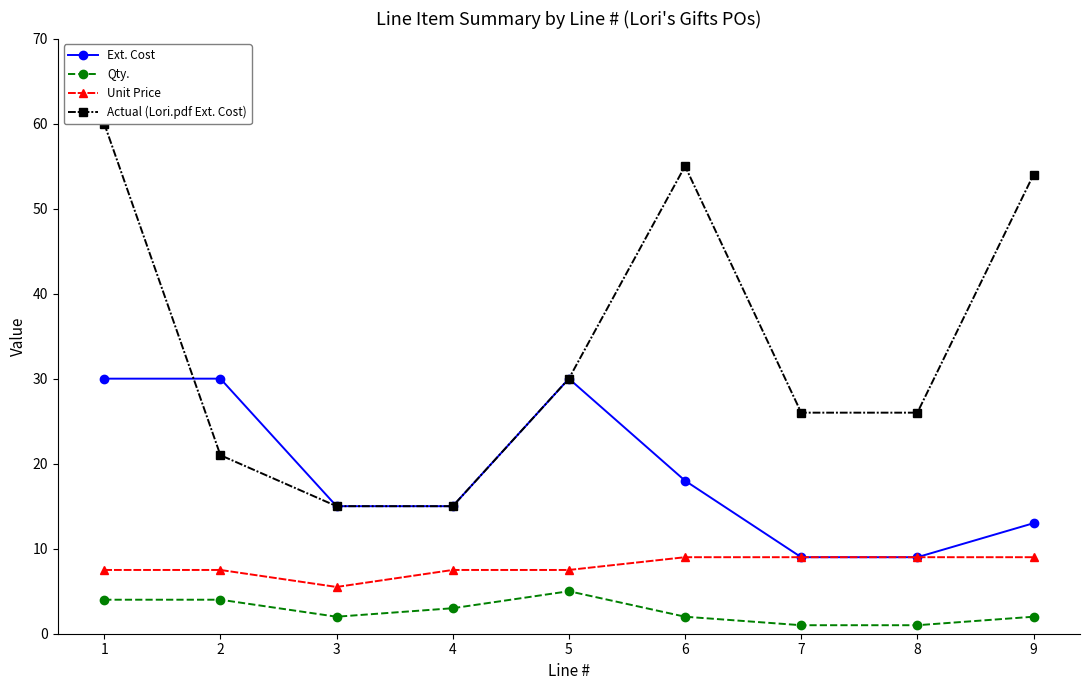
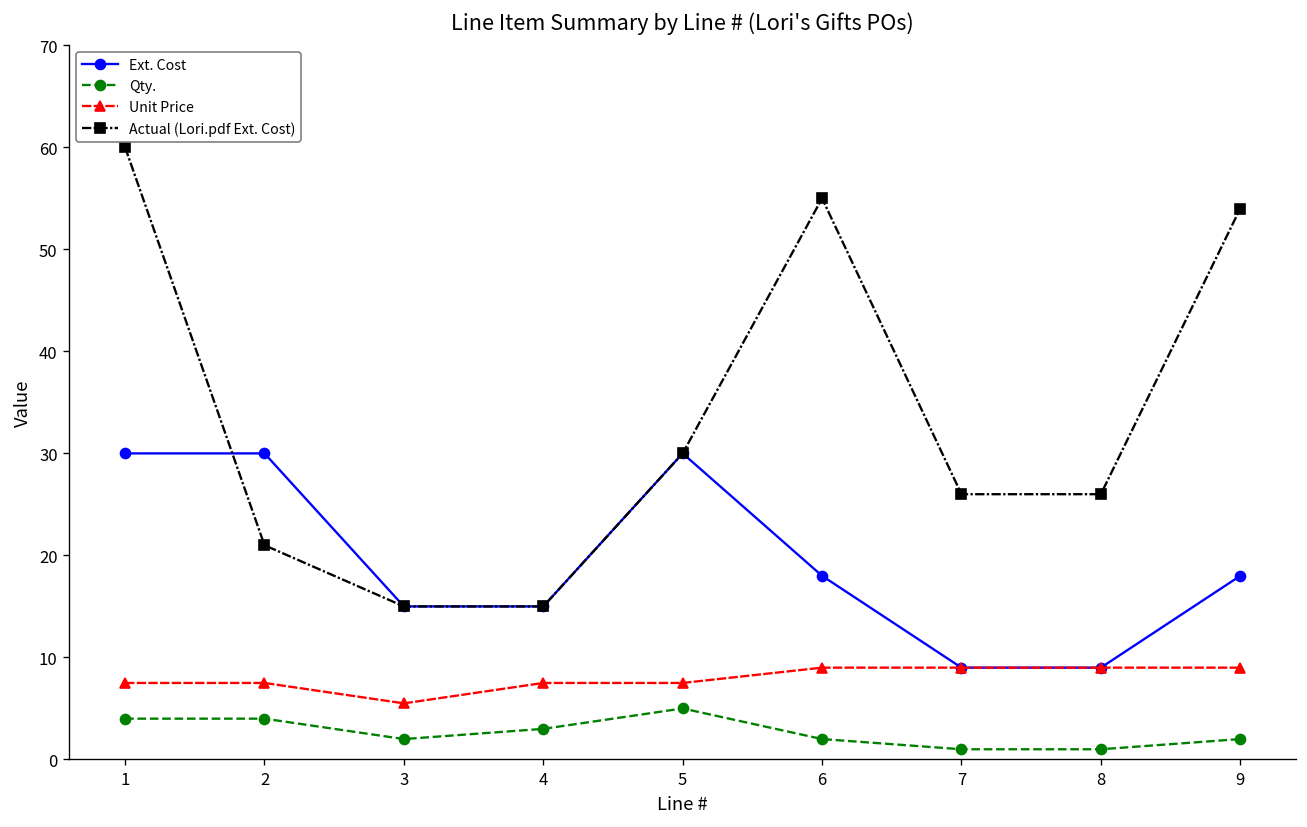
Ext. Cost, 9: 13 -> 18
